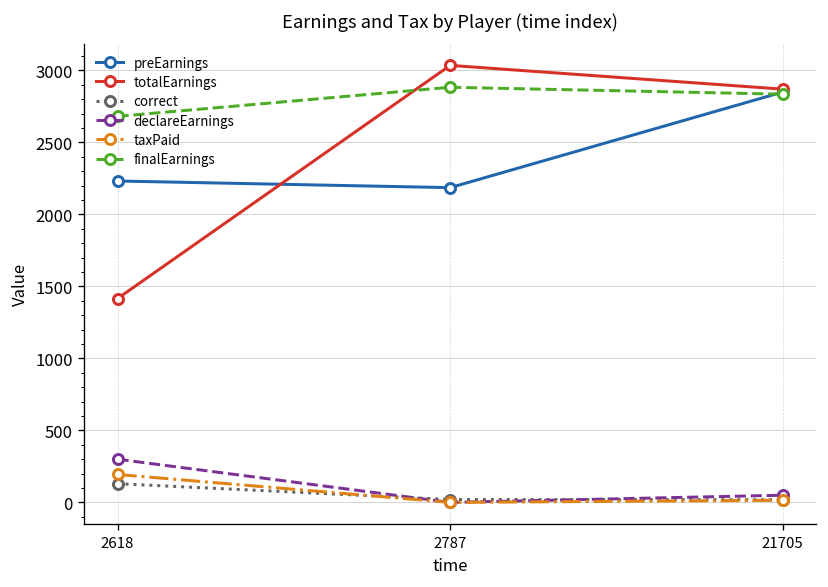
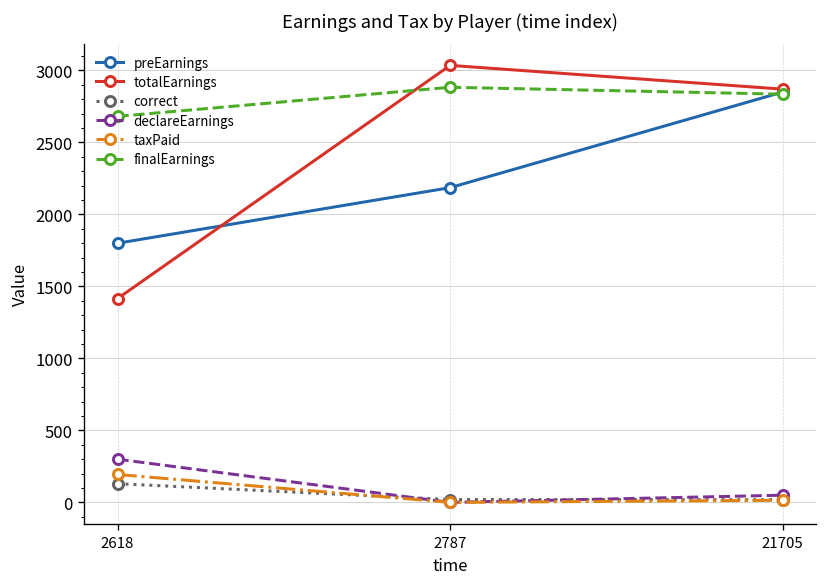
preEarnings, 2618: 2230 -> 1800
